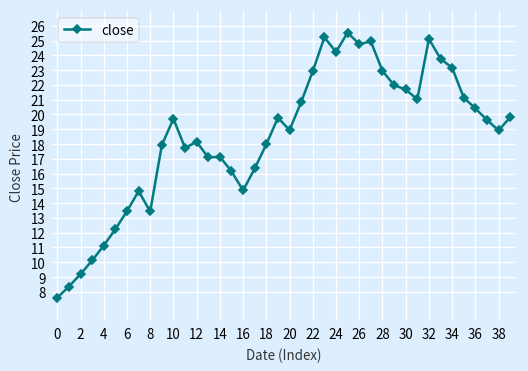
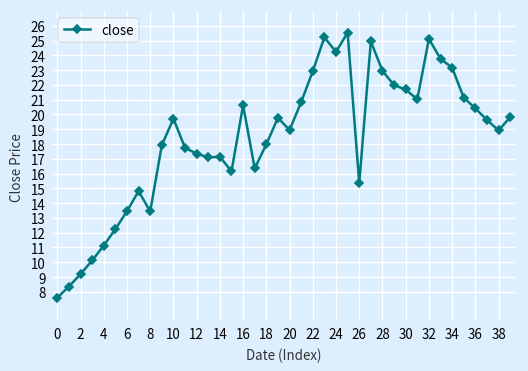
12: 18.2 -> 17.4
16: 14.9 -> 20.6
26: 24.8 -> 15.4
